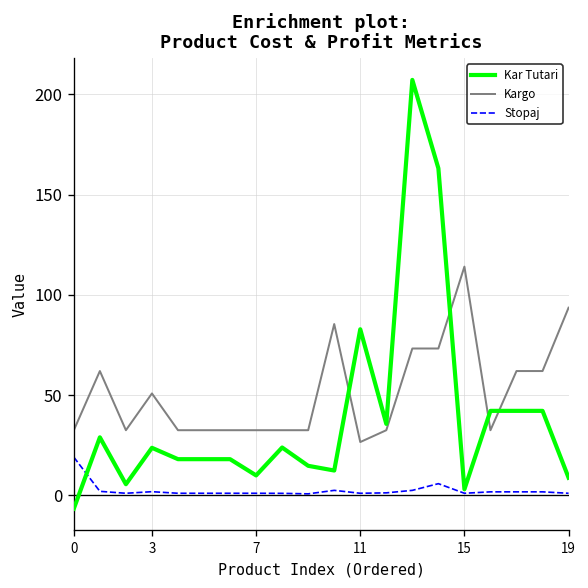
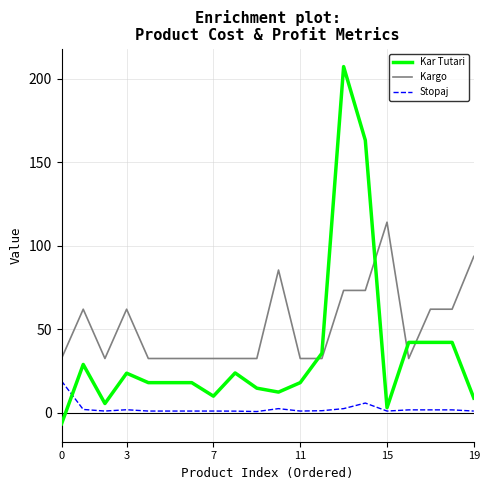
Kargo, 3: 51 -> 62
Kar Tutari, 11: 83 -> 18
Kargo, 11: 27 -> 32
